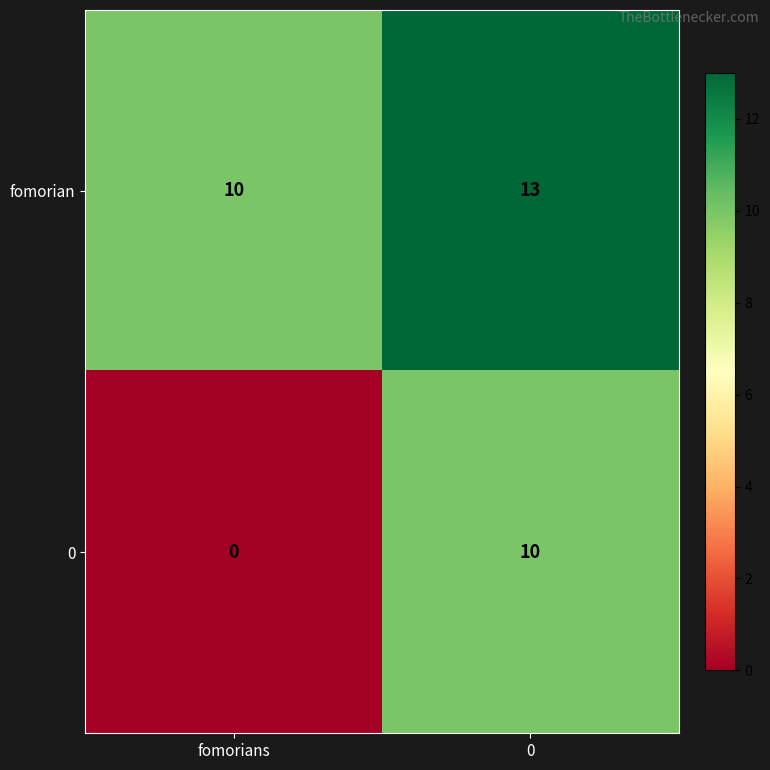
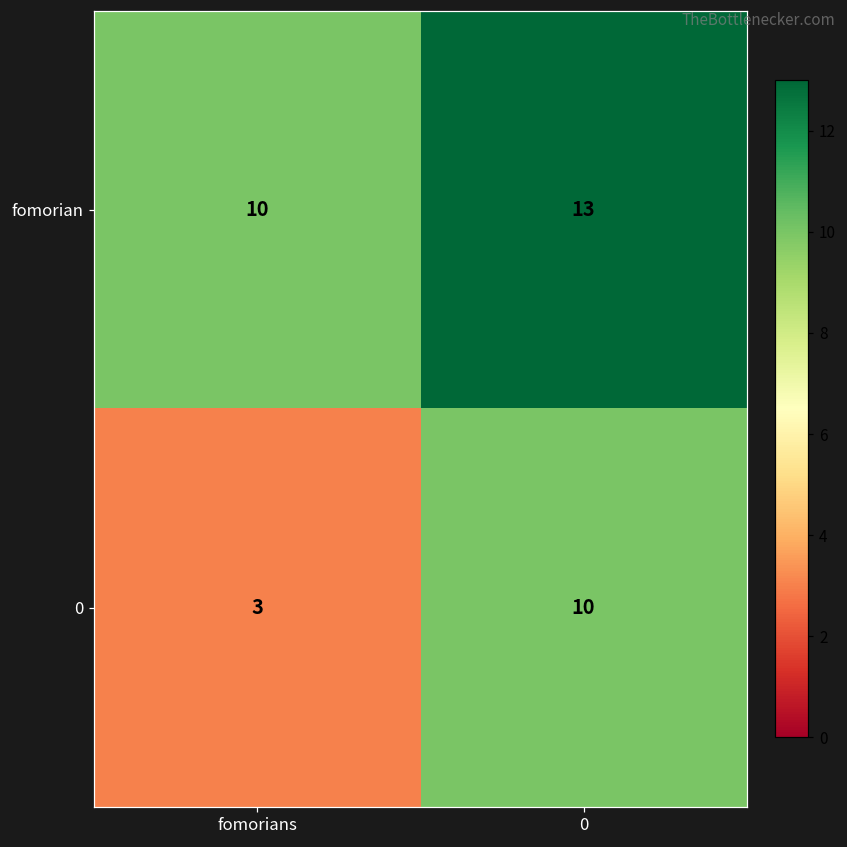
0, fomorians: 0 -> 3
